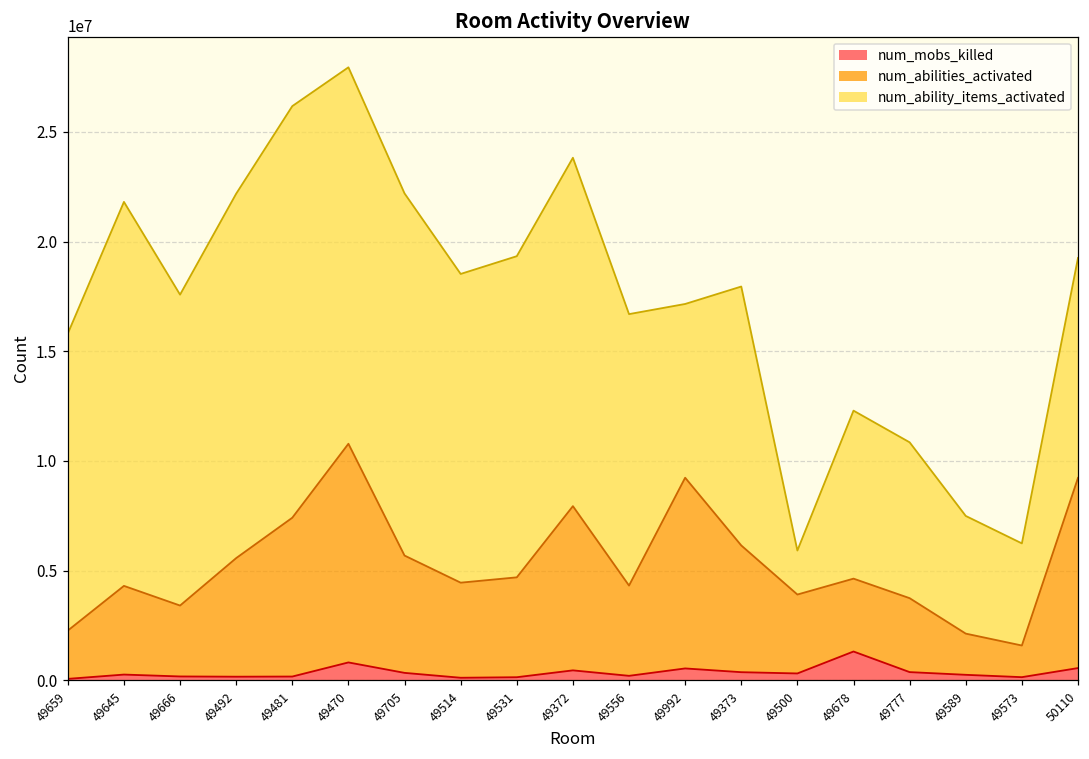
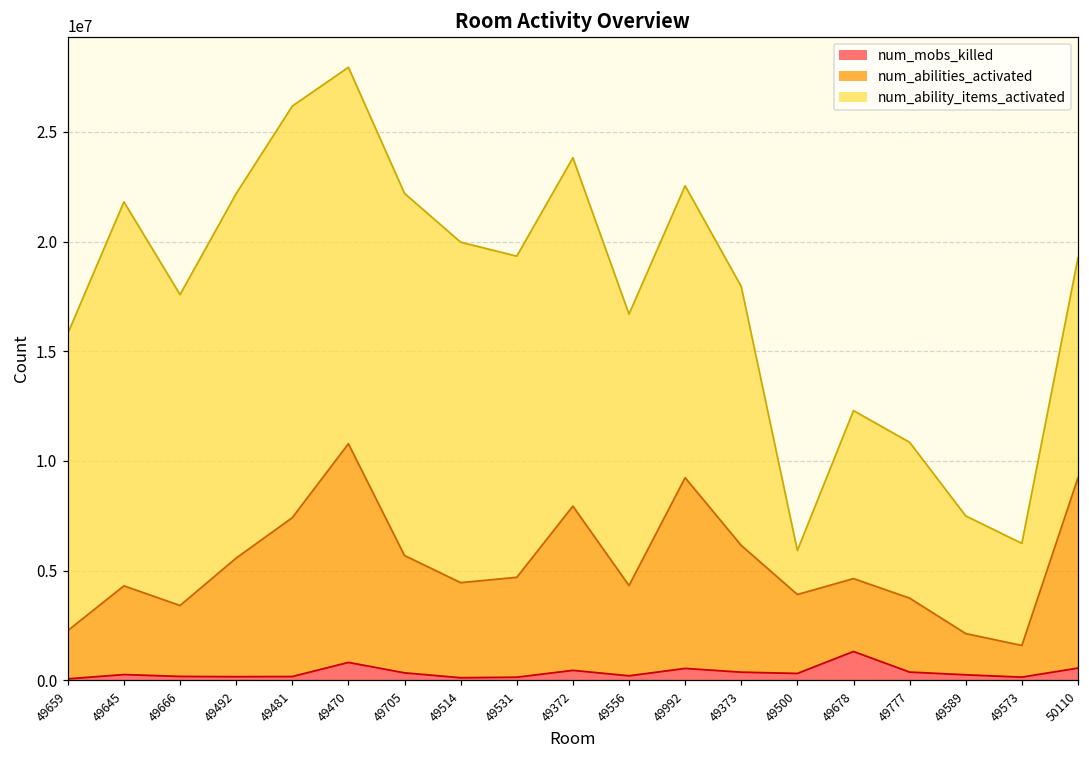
num_ability_items_activated, 49514: 14100000 -> 15500000
num_ability_items_activated, 49992: 7900000 -> 13300000
